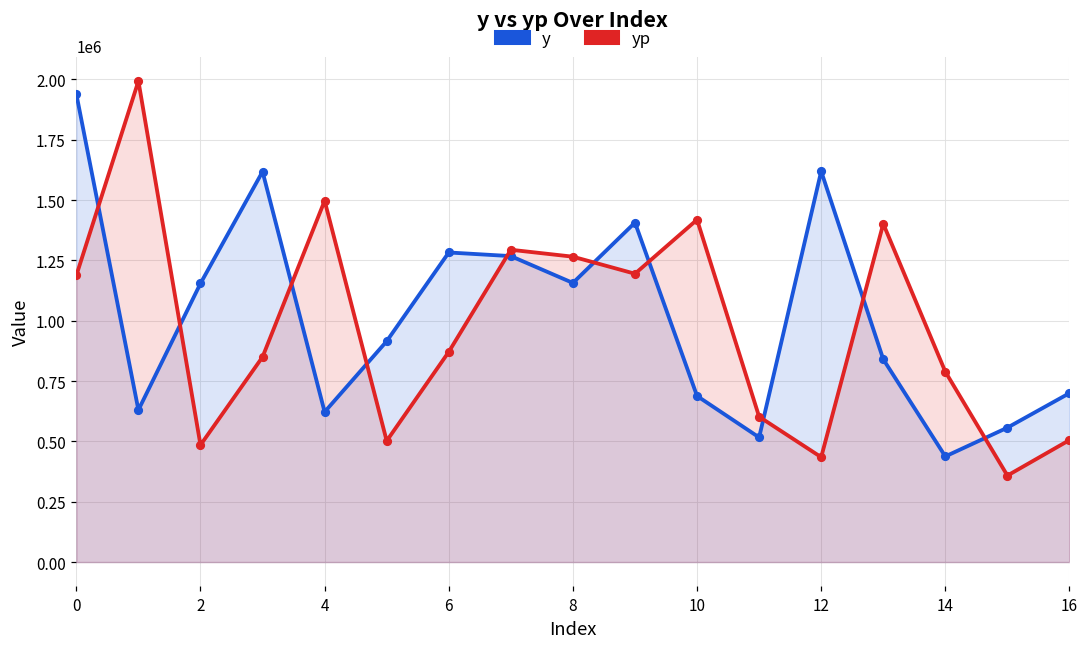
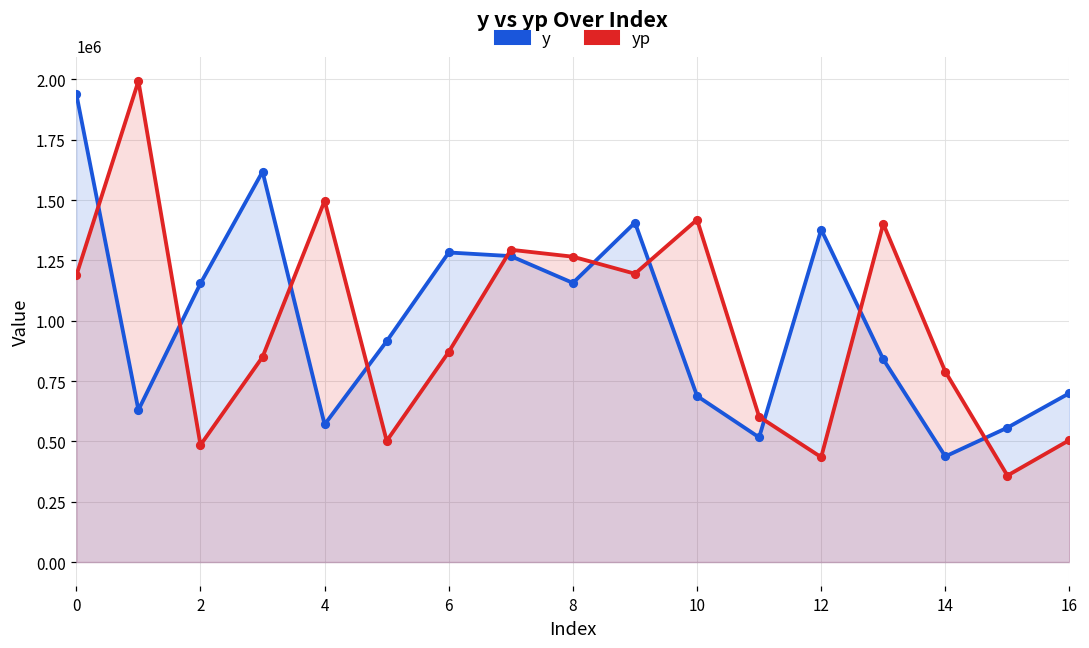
y, 4: 620000 -> 570000
y, 12: 1620000 -> 1380000
